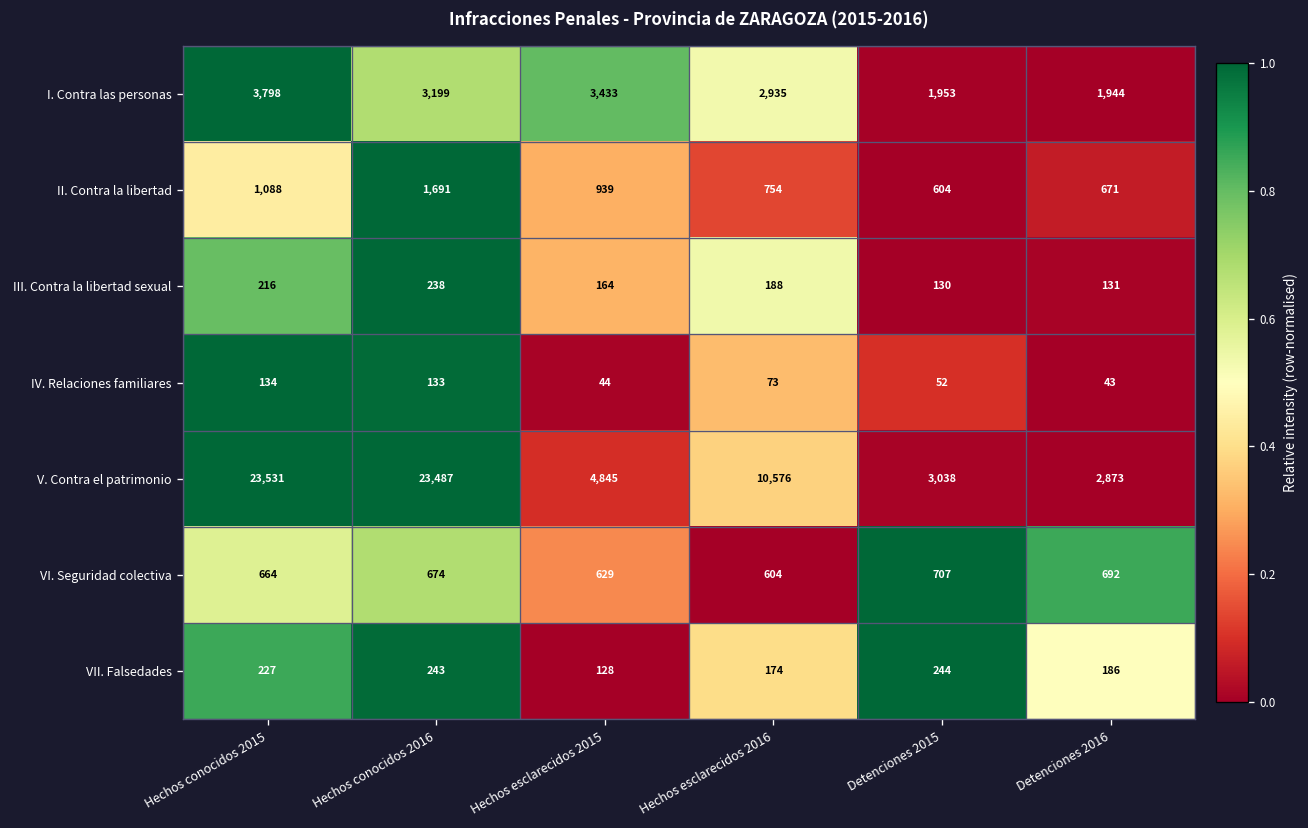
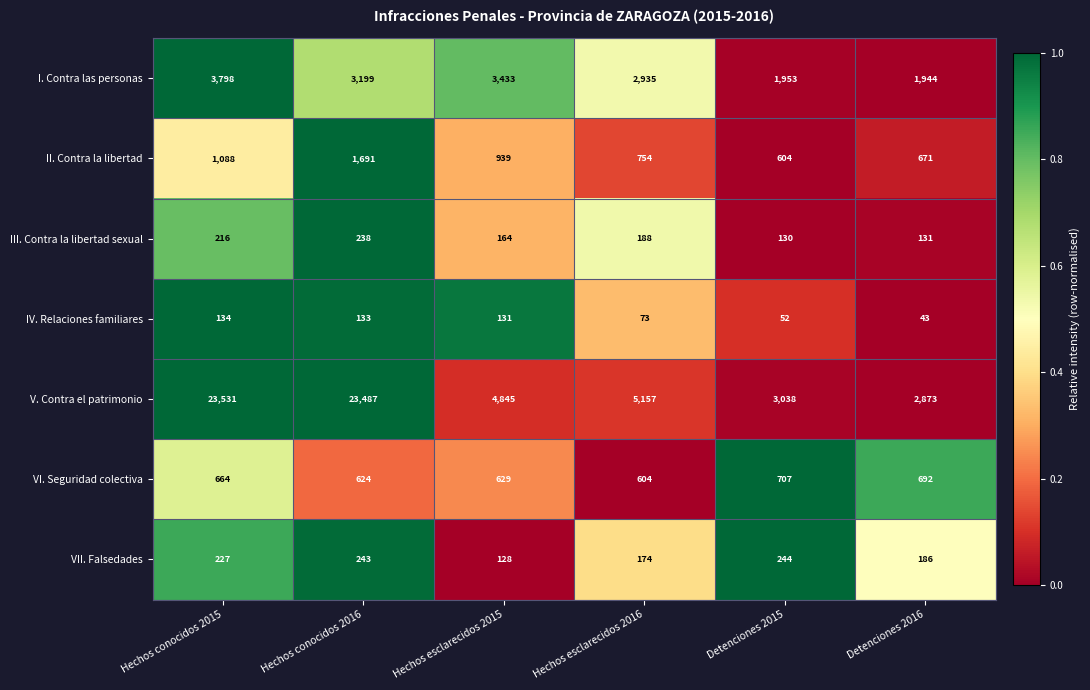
IV. Relaciones familiares, Hechos esclarecidos 2015: 44 -> 131
V. Contra el patrimonio, Hechos esclarecidos 2016: 10,576 -> 5,157
VI. Seguridad colectiva, Hechos conocidos 2016: 674 -> 624
